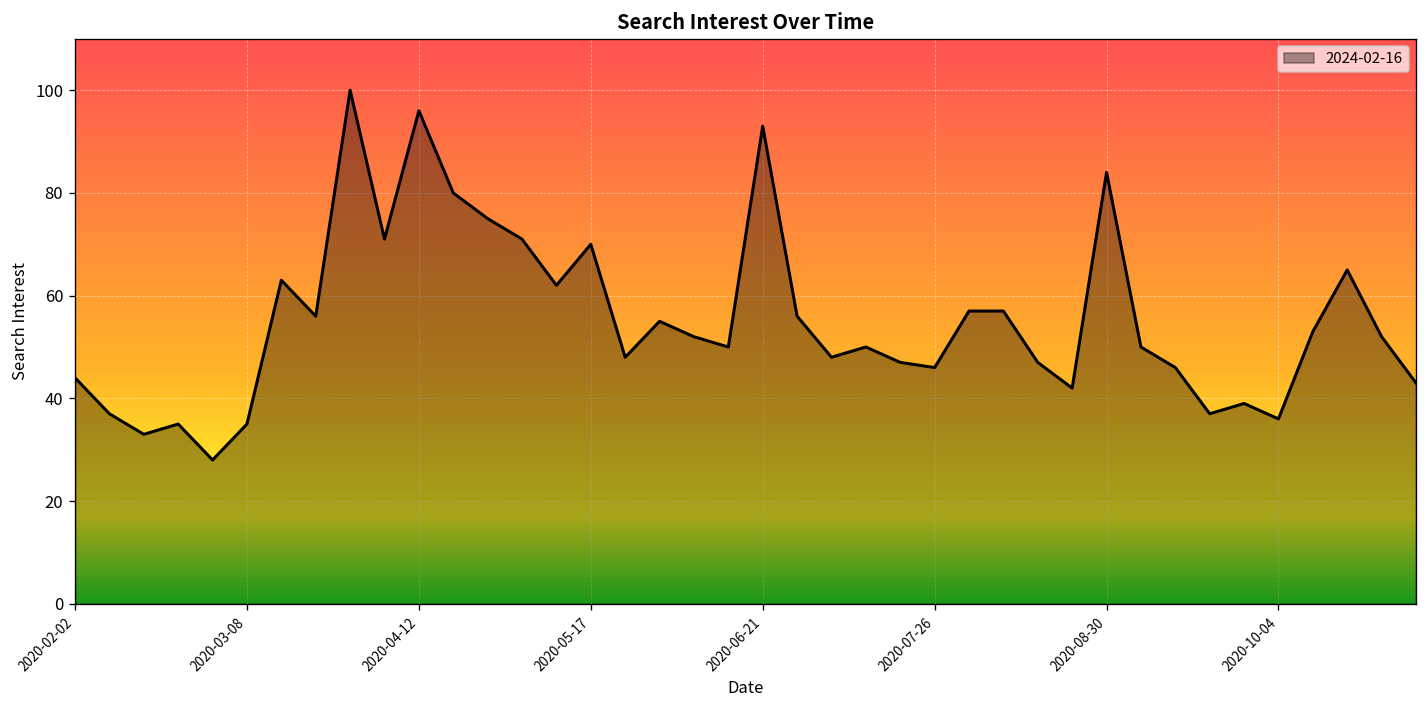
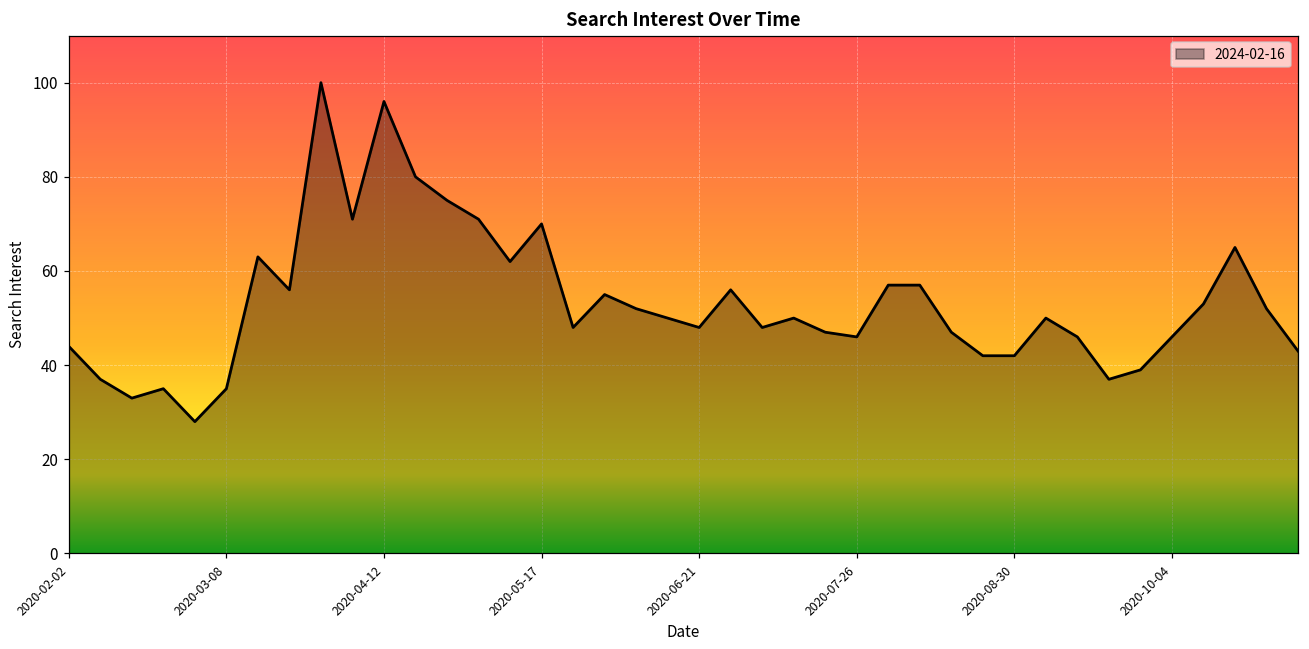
2020-06-21: 93 -> 48
2020-08-30: 84 -> 42
2020-10-04: 36 -> 46
